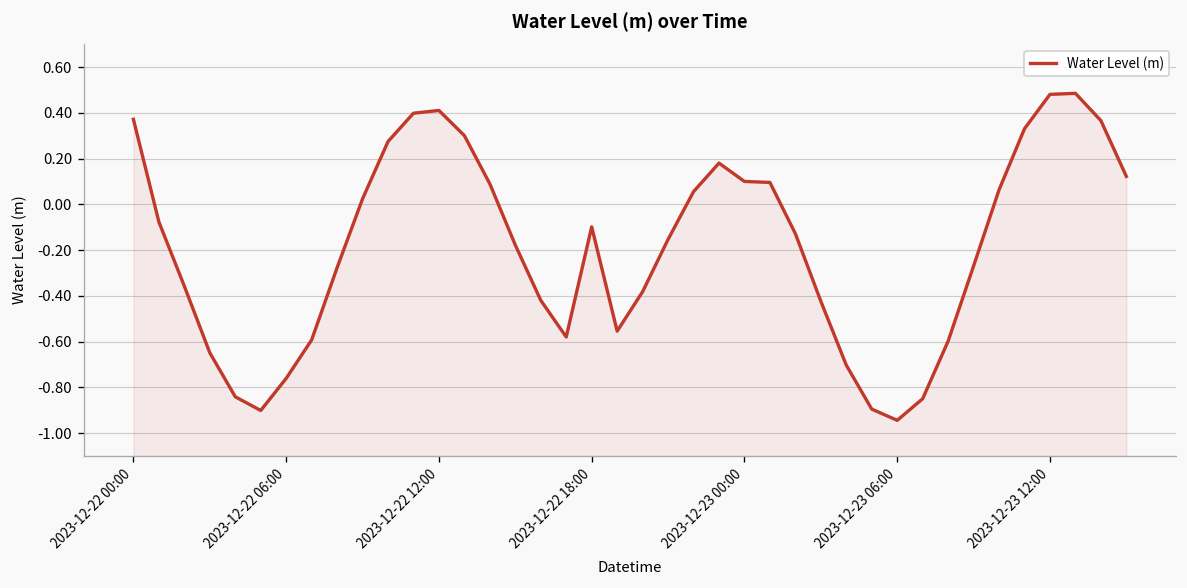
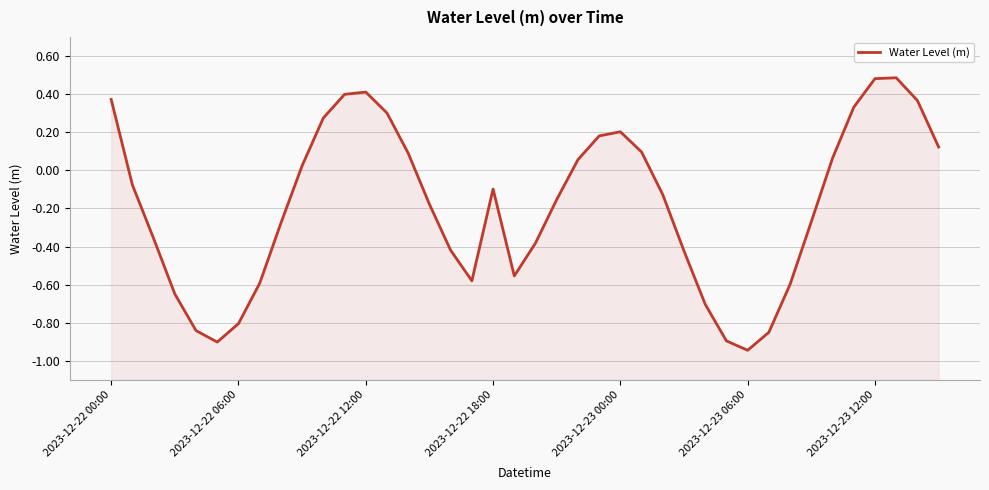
2023-12-22 06:00: -0.76 -> -0.80
2023-12-23 00:00: 0.10 -> 0.20
